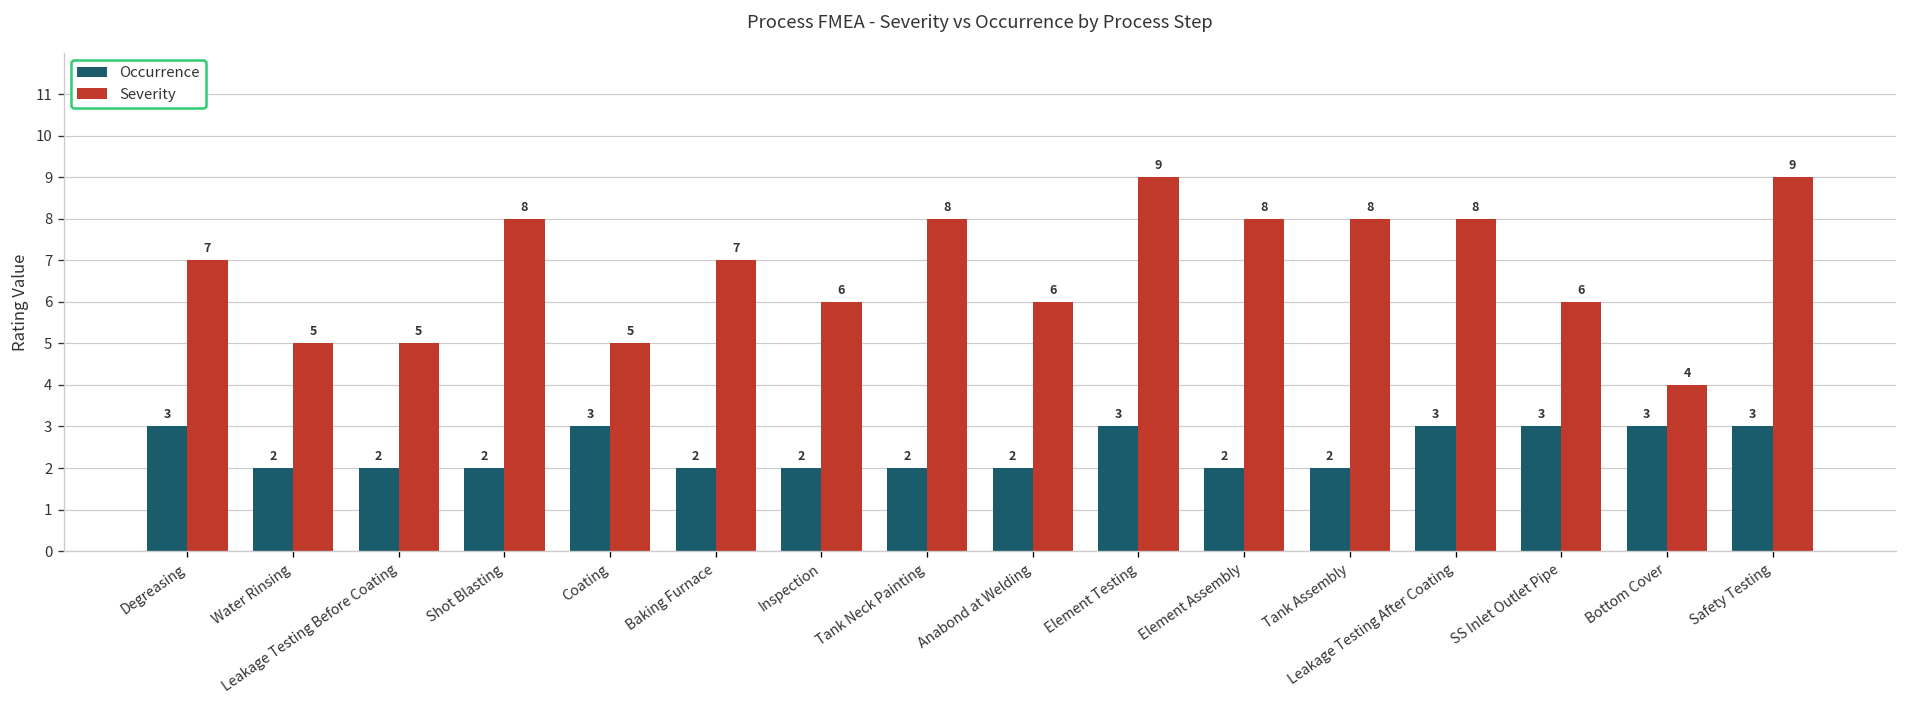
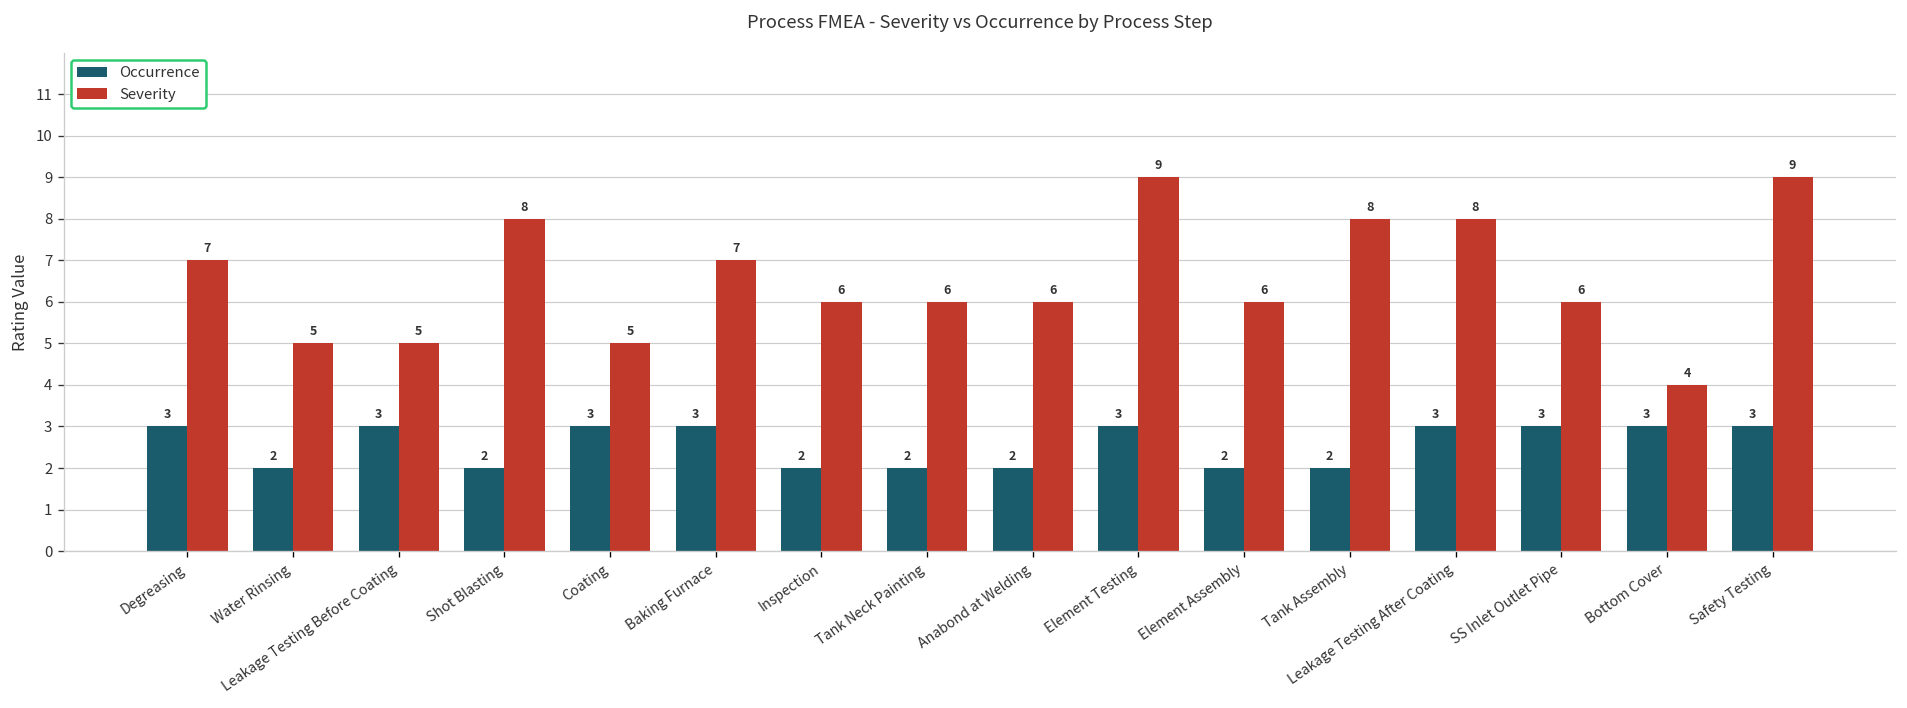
Occurrence, Leakage Testing Before Coating: 2 -> 3
Occurrence, Baking Furnace: 2 -> 3
Severity, Tank Neck Painting: 8 -> 6
Severity, Element Assembly: 8 -> 6
